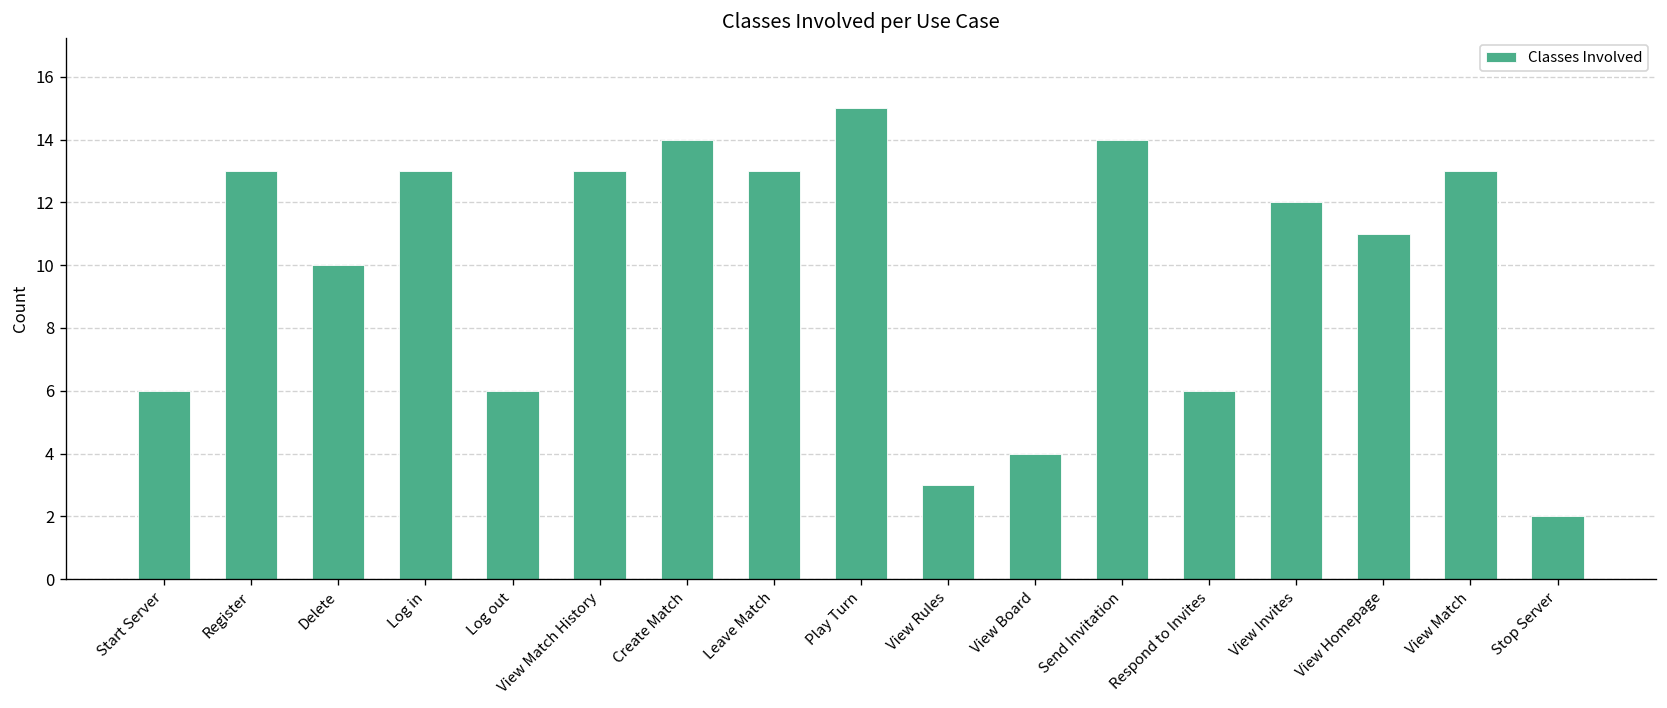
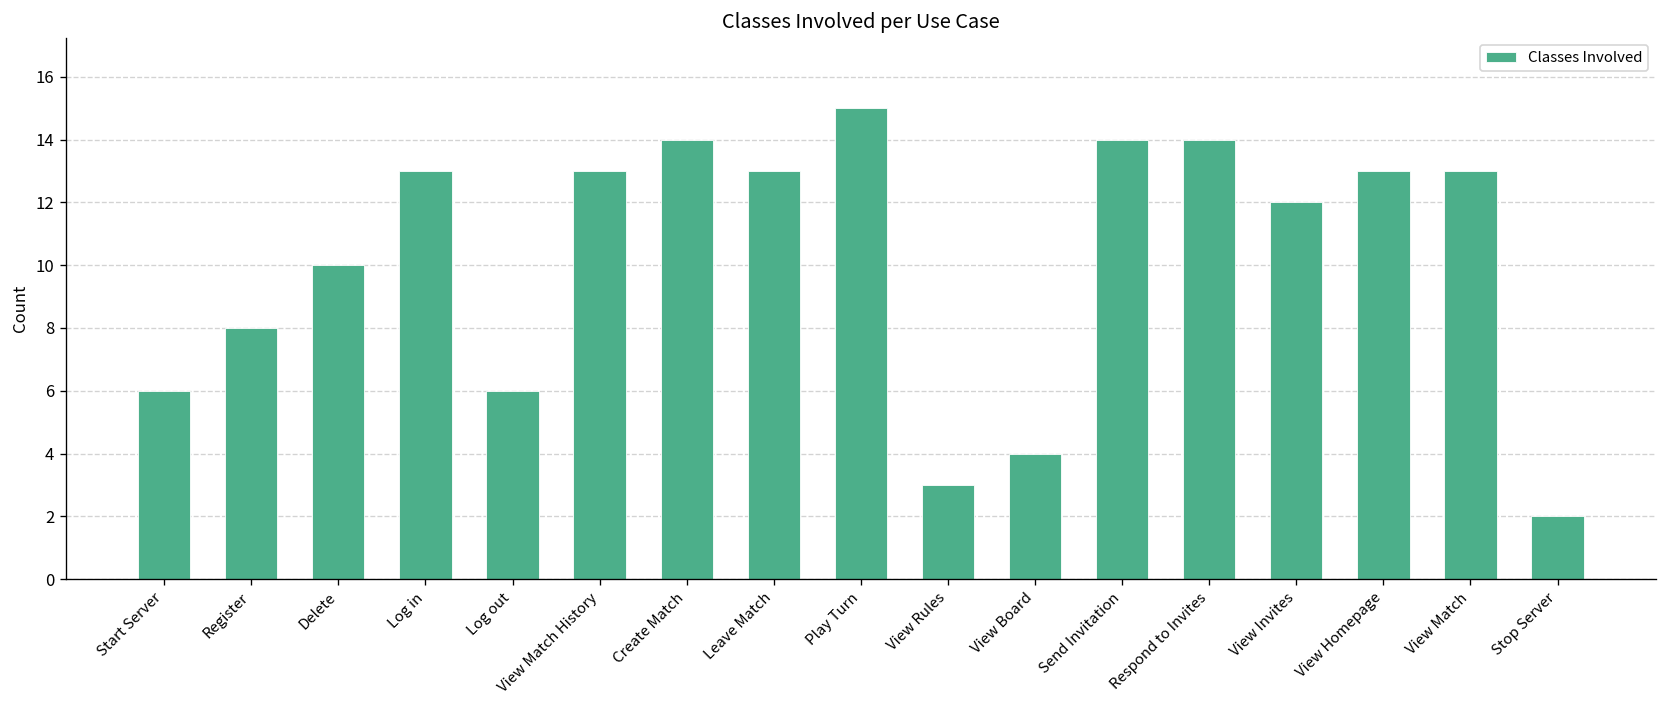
Register: 13 -> 8
Respond to Invites: 6 -> 14
View Homepage: 11 -> 13
